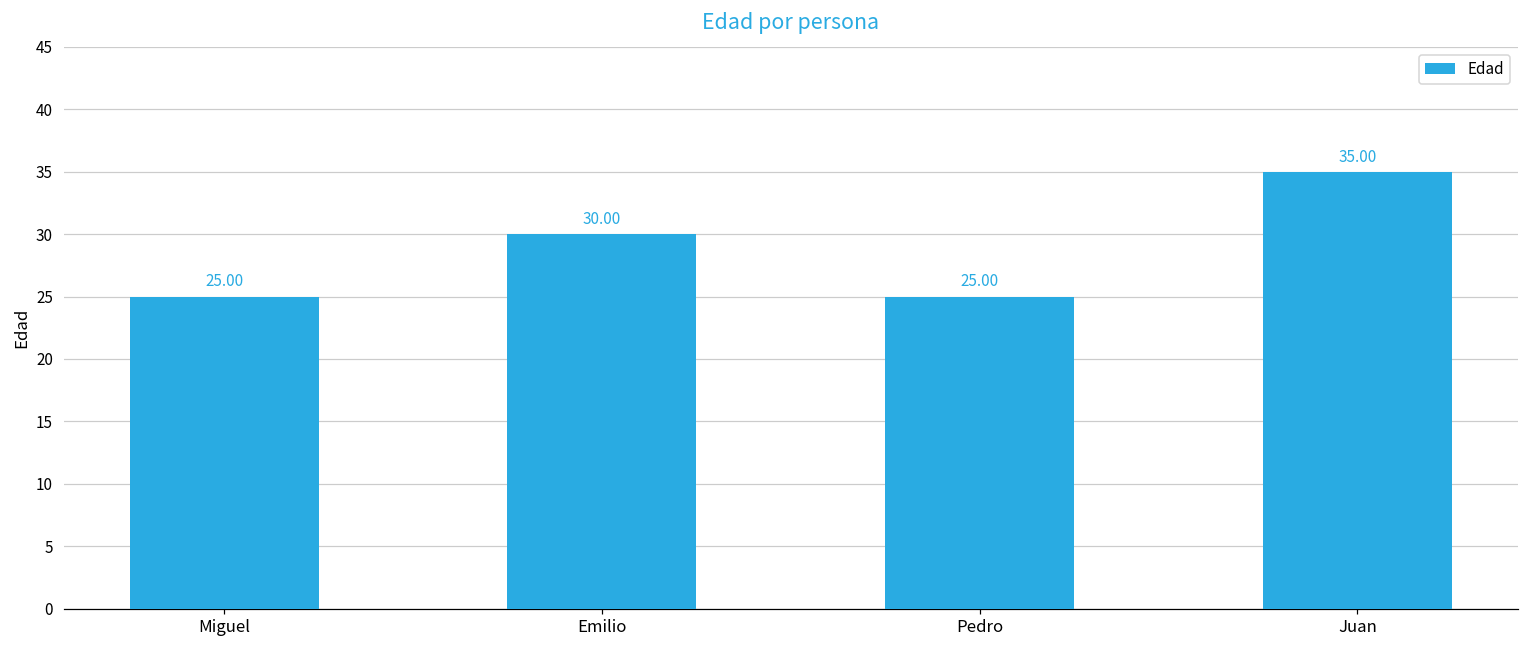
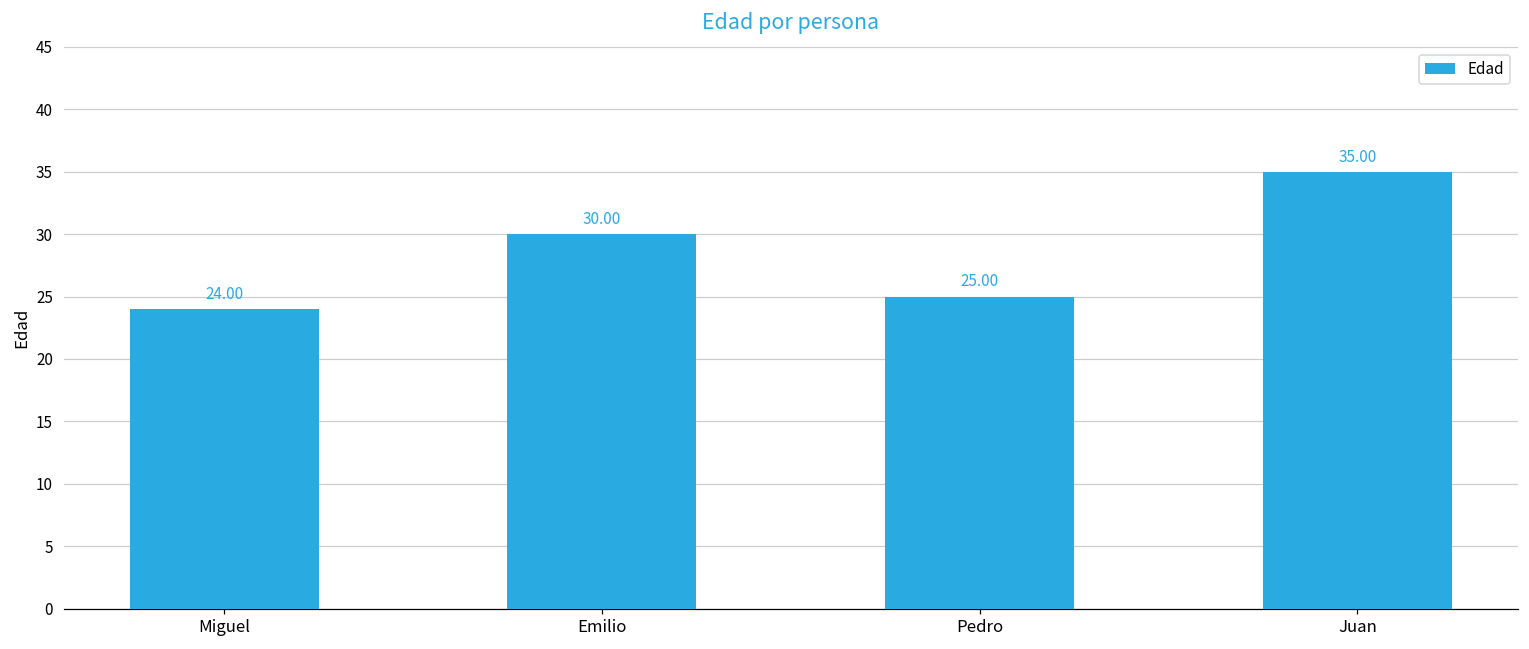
Miguel: 25.00 -> 24.00
